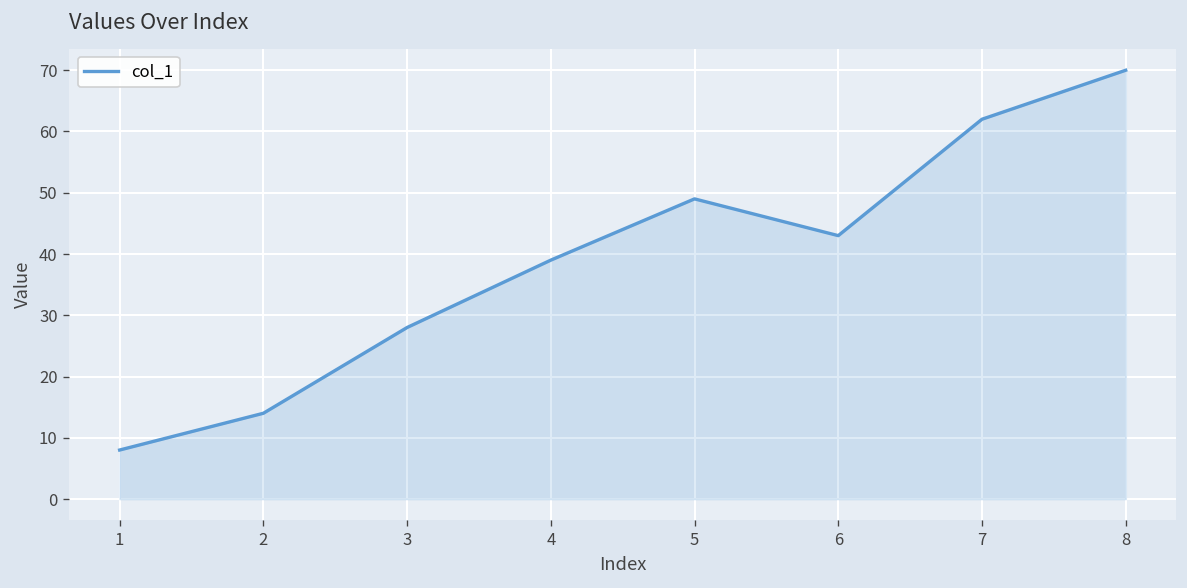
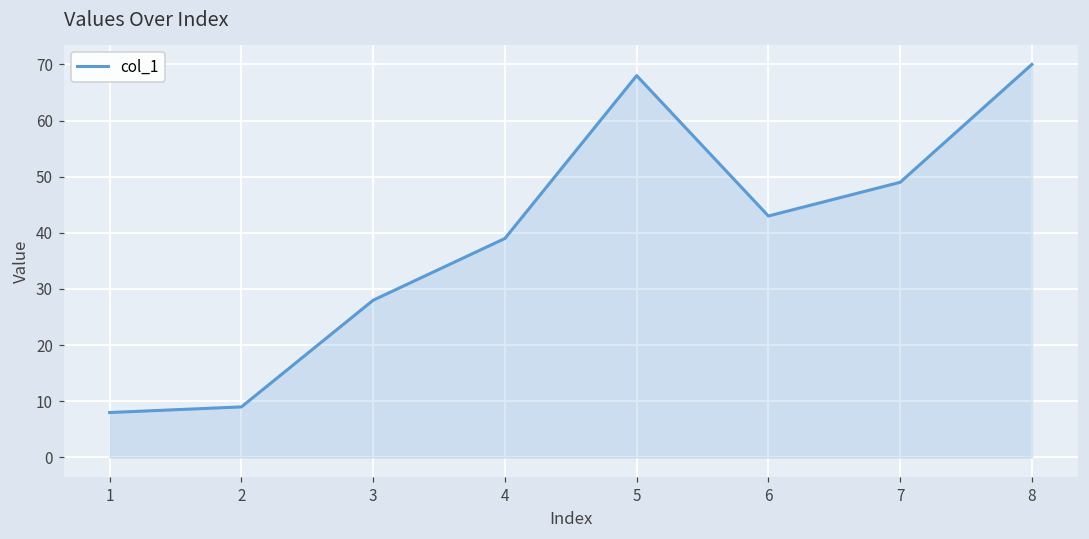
2: 14 -> 9
5: 49 -> 68
7: 62 -> 49
